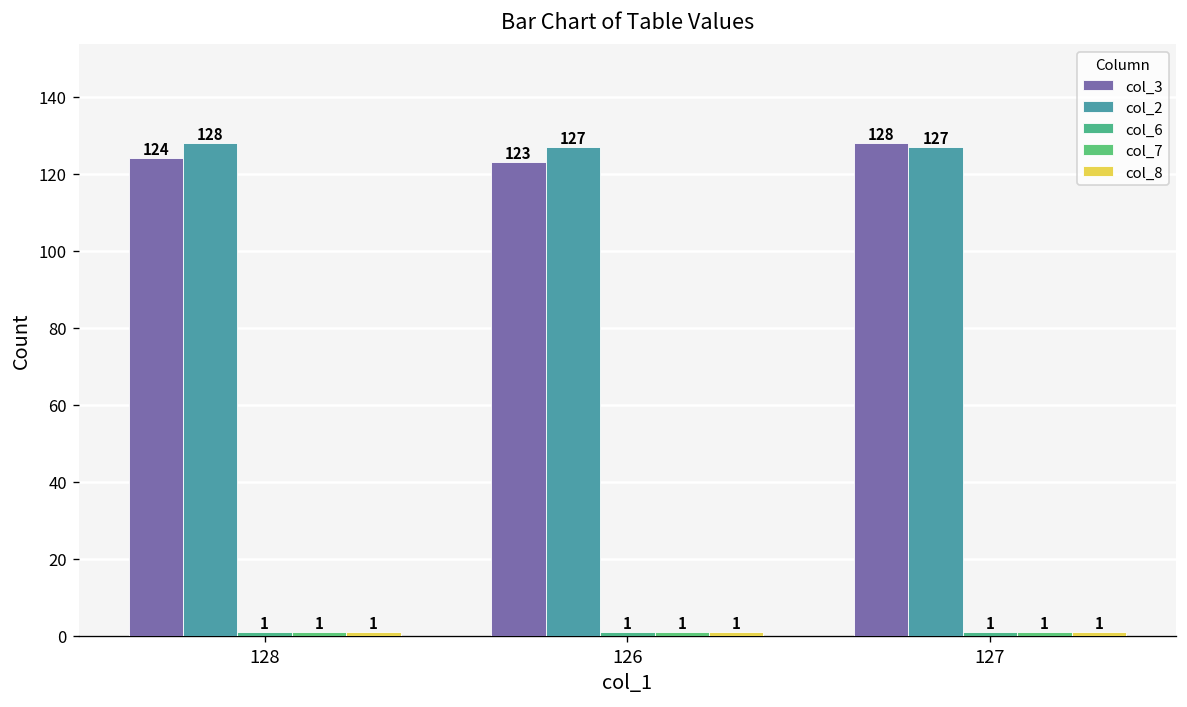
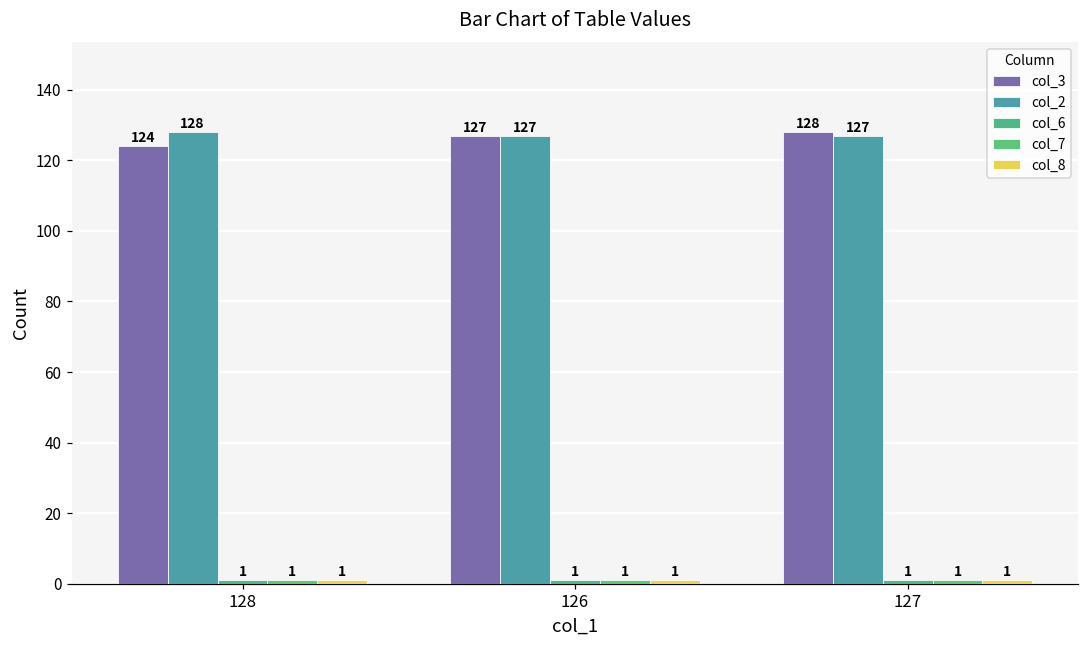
col_3, 126: 123 -> 127
